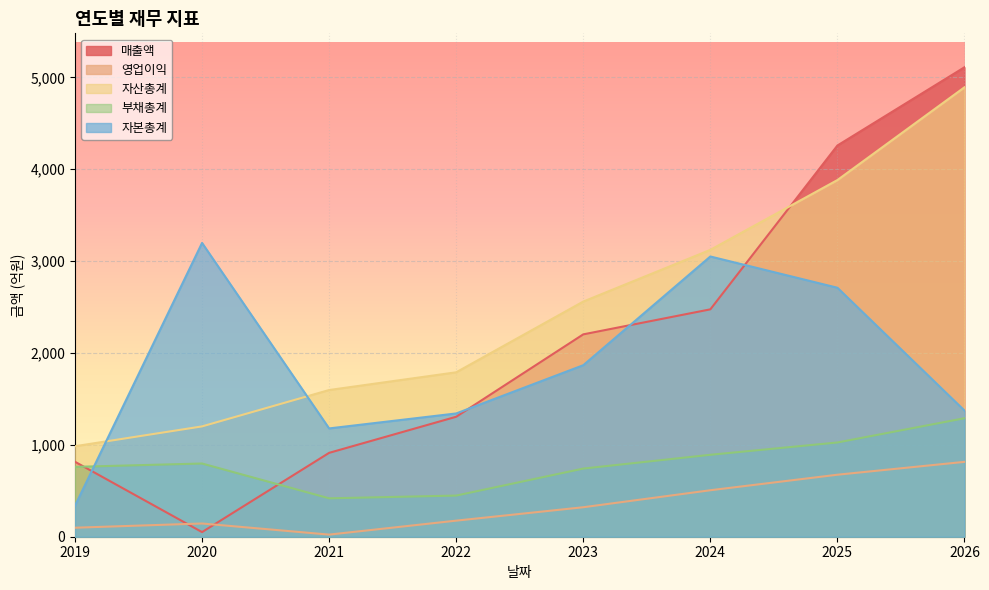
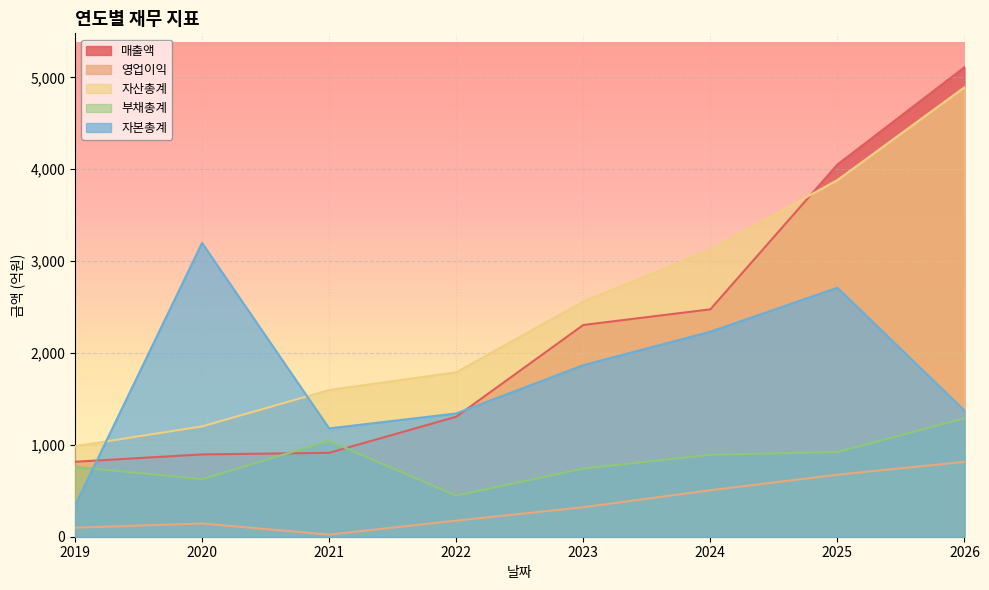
매출액, 2020: 100 -> 900
부채총계, 2020: 800 -> 600
부채총계, 2021: 400 -> 1,000
매출액, 2023: 2,200 -> 2,300
자본총계, 2024: 3,100 -> 2,200
매출액, 2025: 4,300 -> 4,100
부채총계, 2025: 1,000 -> 900
